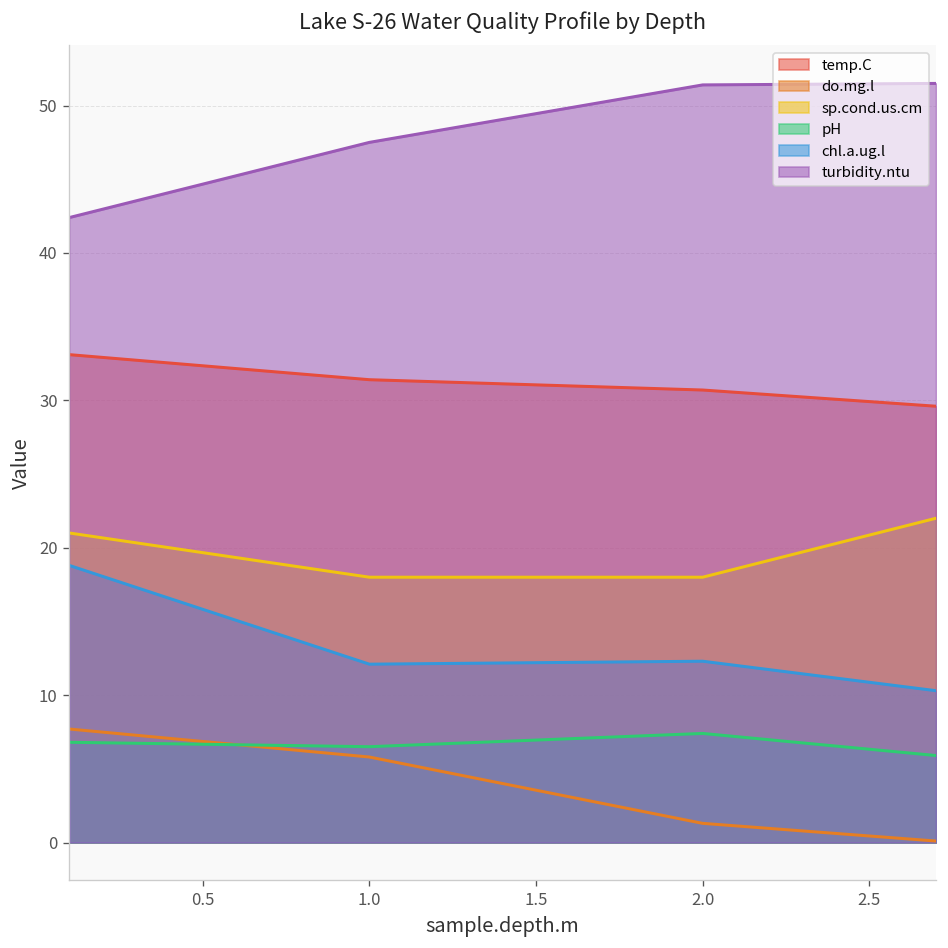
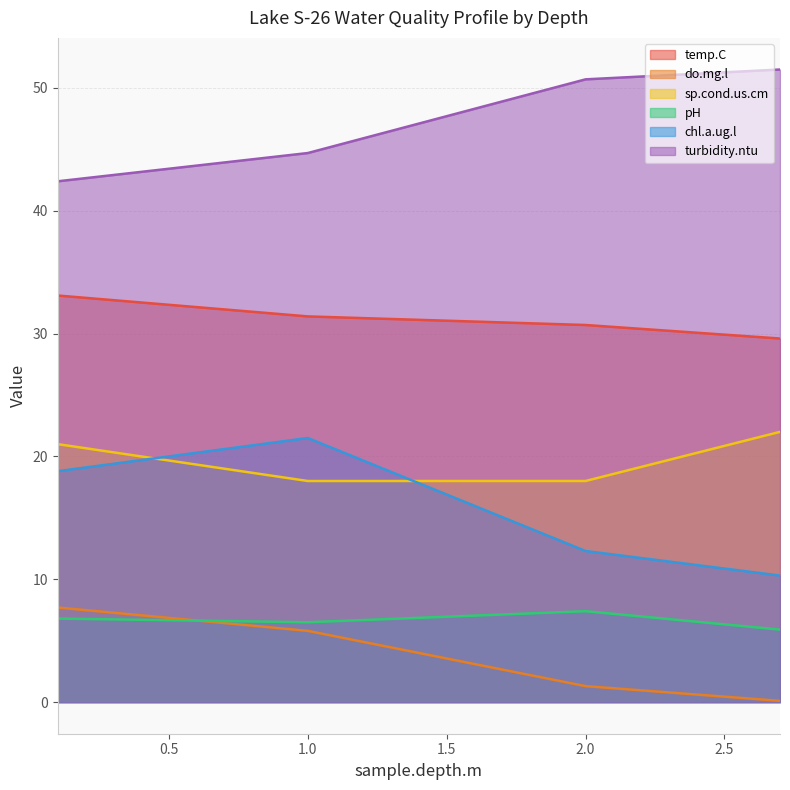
chl.a.ug.l, 1.0: 12.1 -> 21.5
turbidity.ntu, 1.0: 47.5 -> 44.7
turbidity.ntu, 2.0: 51.4 -> 50.7
